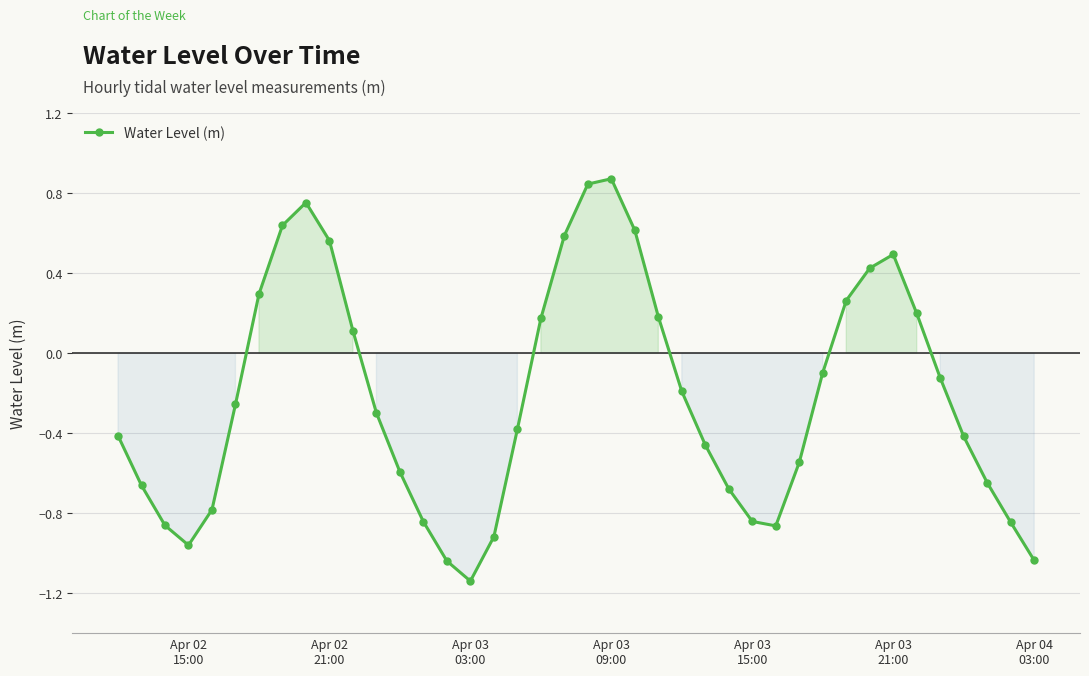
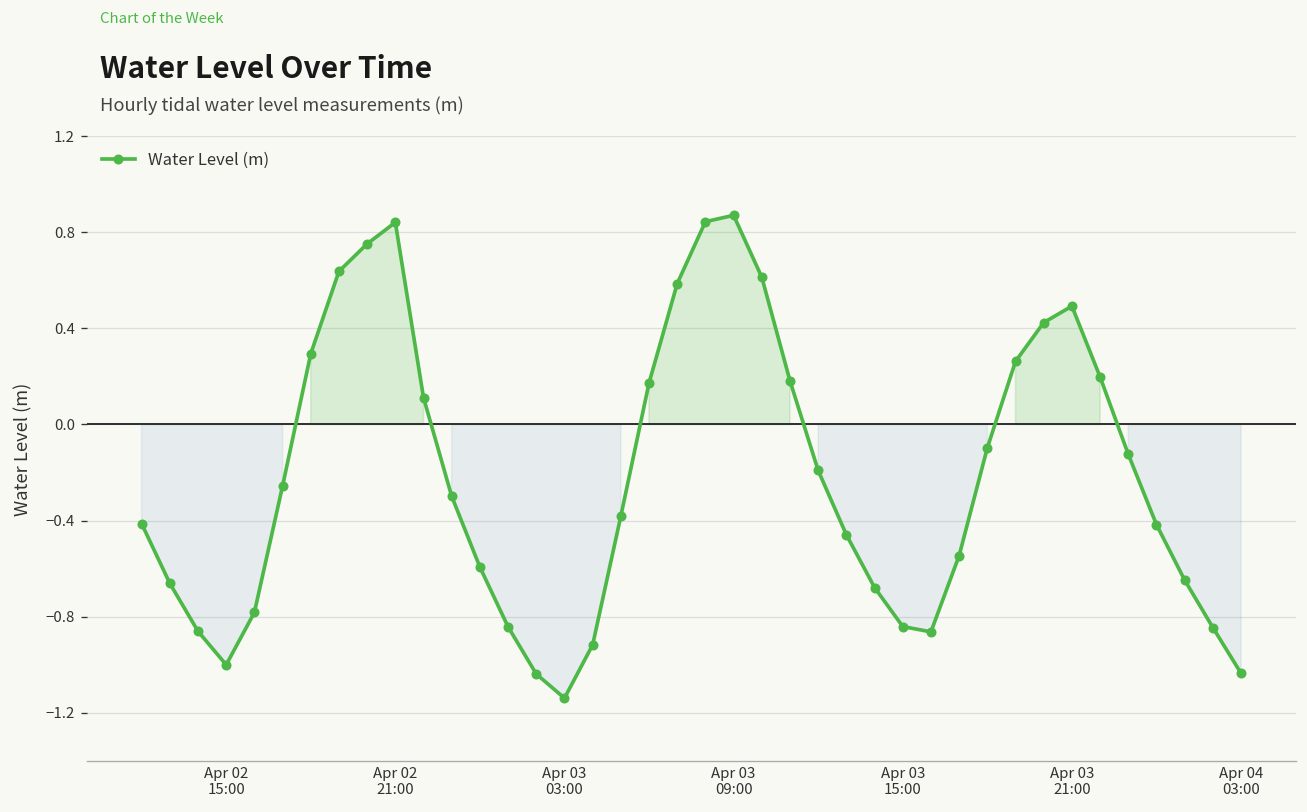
Apr 02 15:00: -0.96 -> -1.00
Apr 02 21:00: 0.56 -> 0.84
